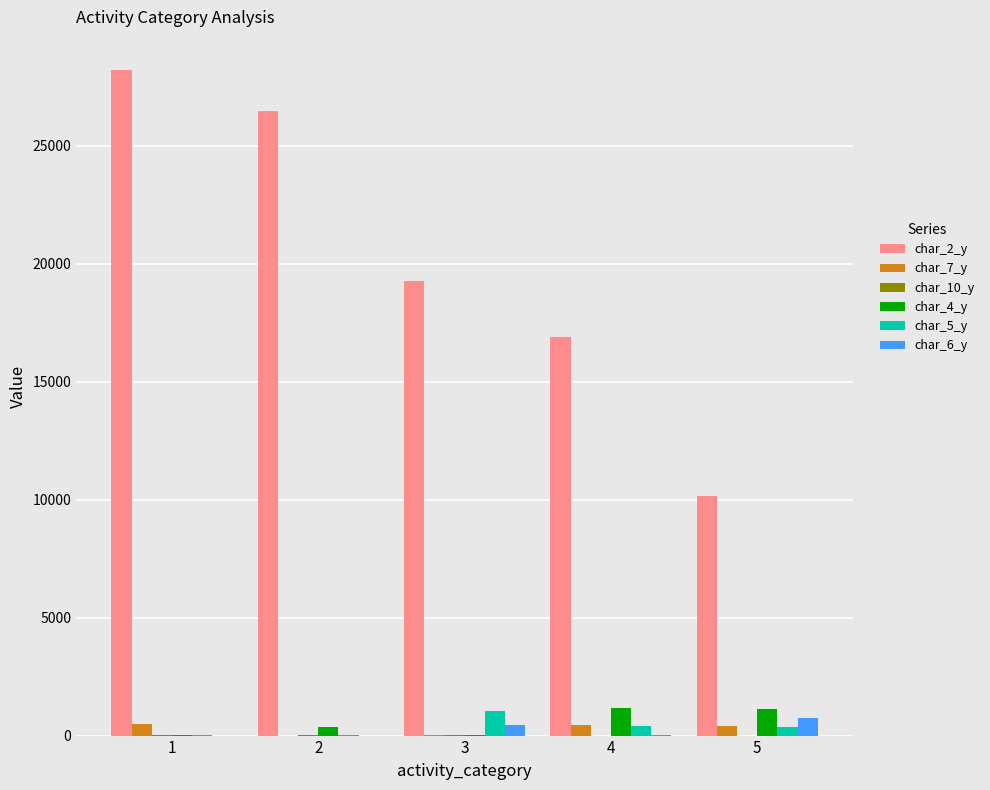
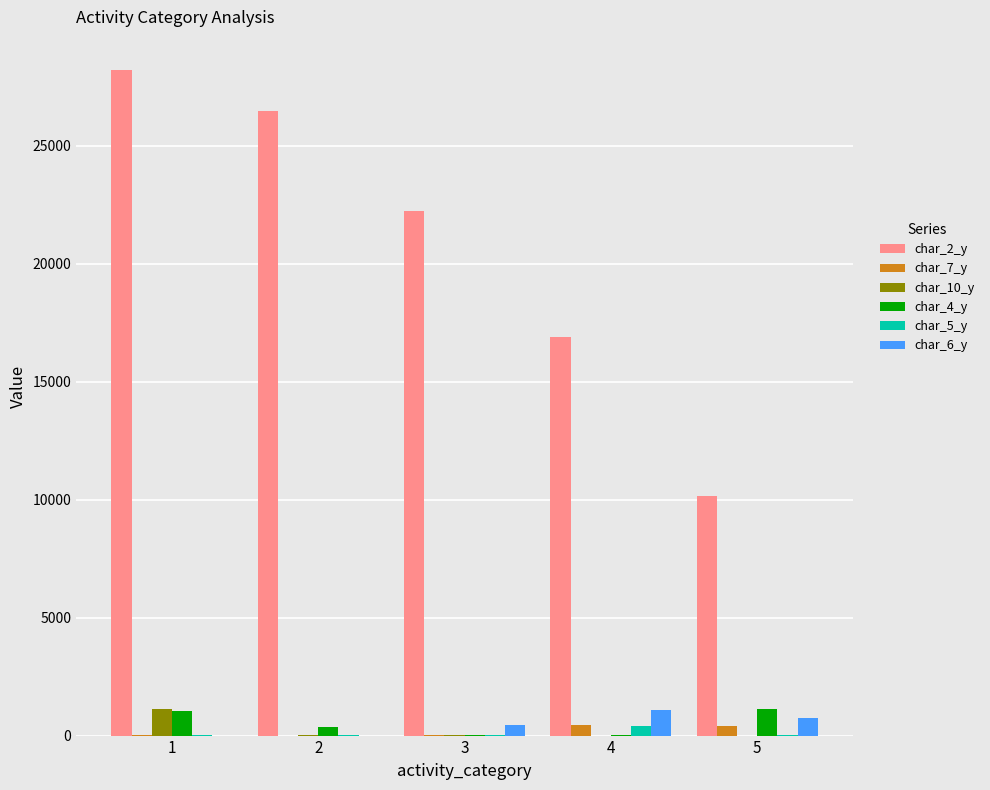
char_7_y, 1: 500 -> 0
char_10_y, 1: 0 -> 1100
char_4_y, 1: 0 -> 1100
char_2_y, 3: 19300 -> 22200
char_5_y, 3: 1000 -> 0
char_4_y, 4: 1200 -> 0
char_6_y, 4: 0 -> 1100
char_5_y, 5: 400 -> 0
